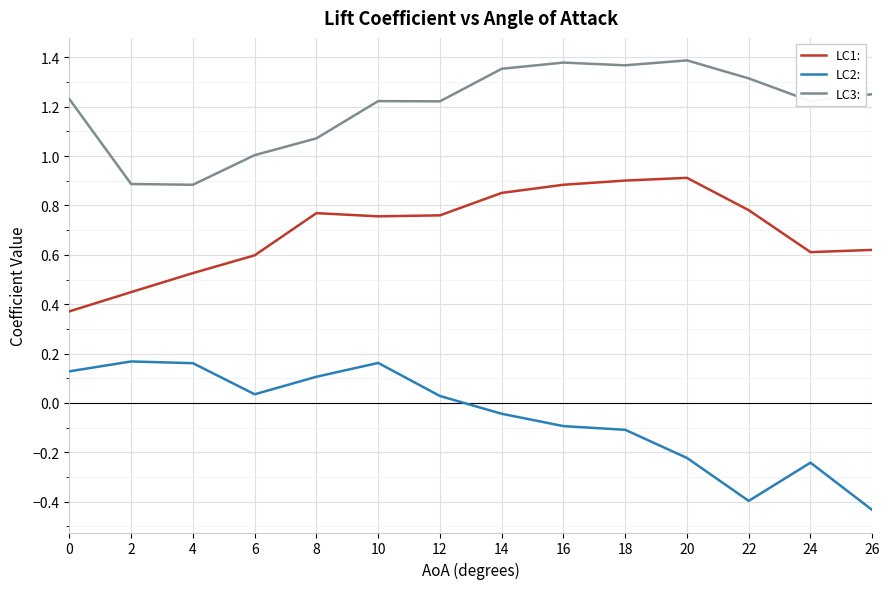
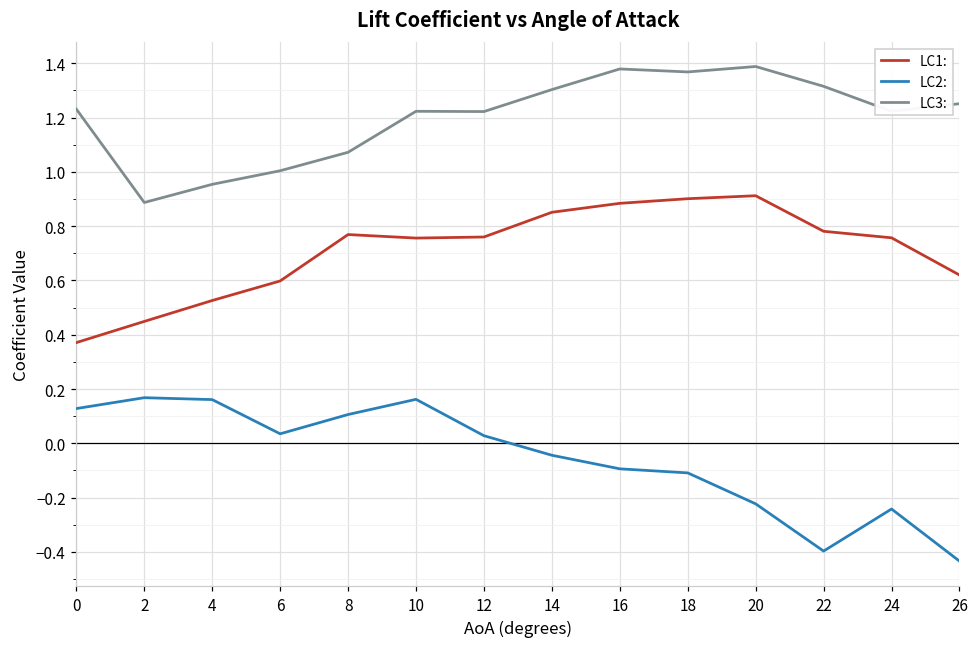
LC3:, 4: 0.88 -> 0.95
LC3:, 14: 1.35 -> 1.30
LC1:, 24: 0.61 -> 0.76
